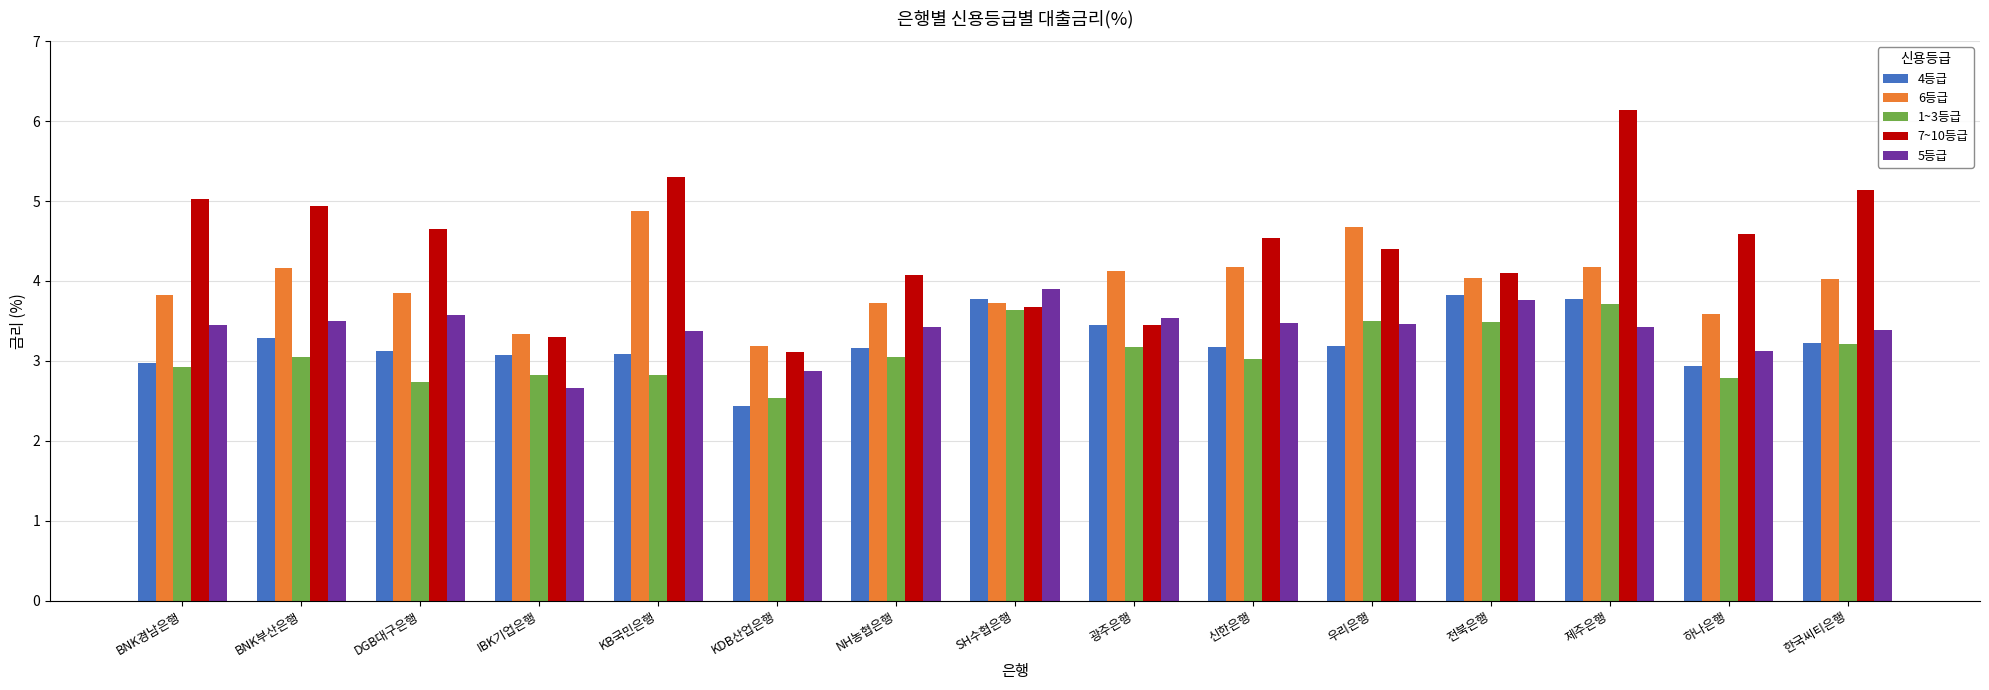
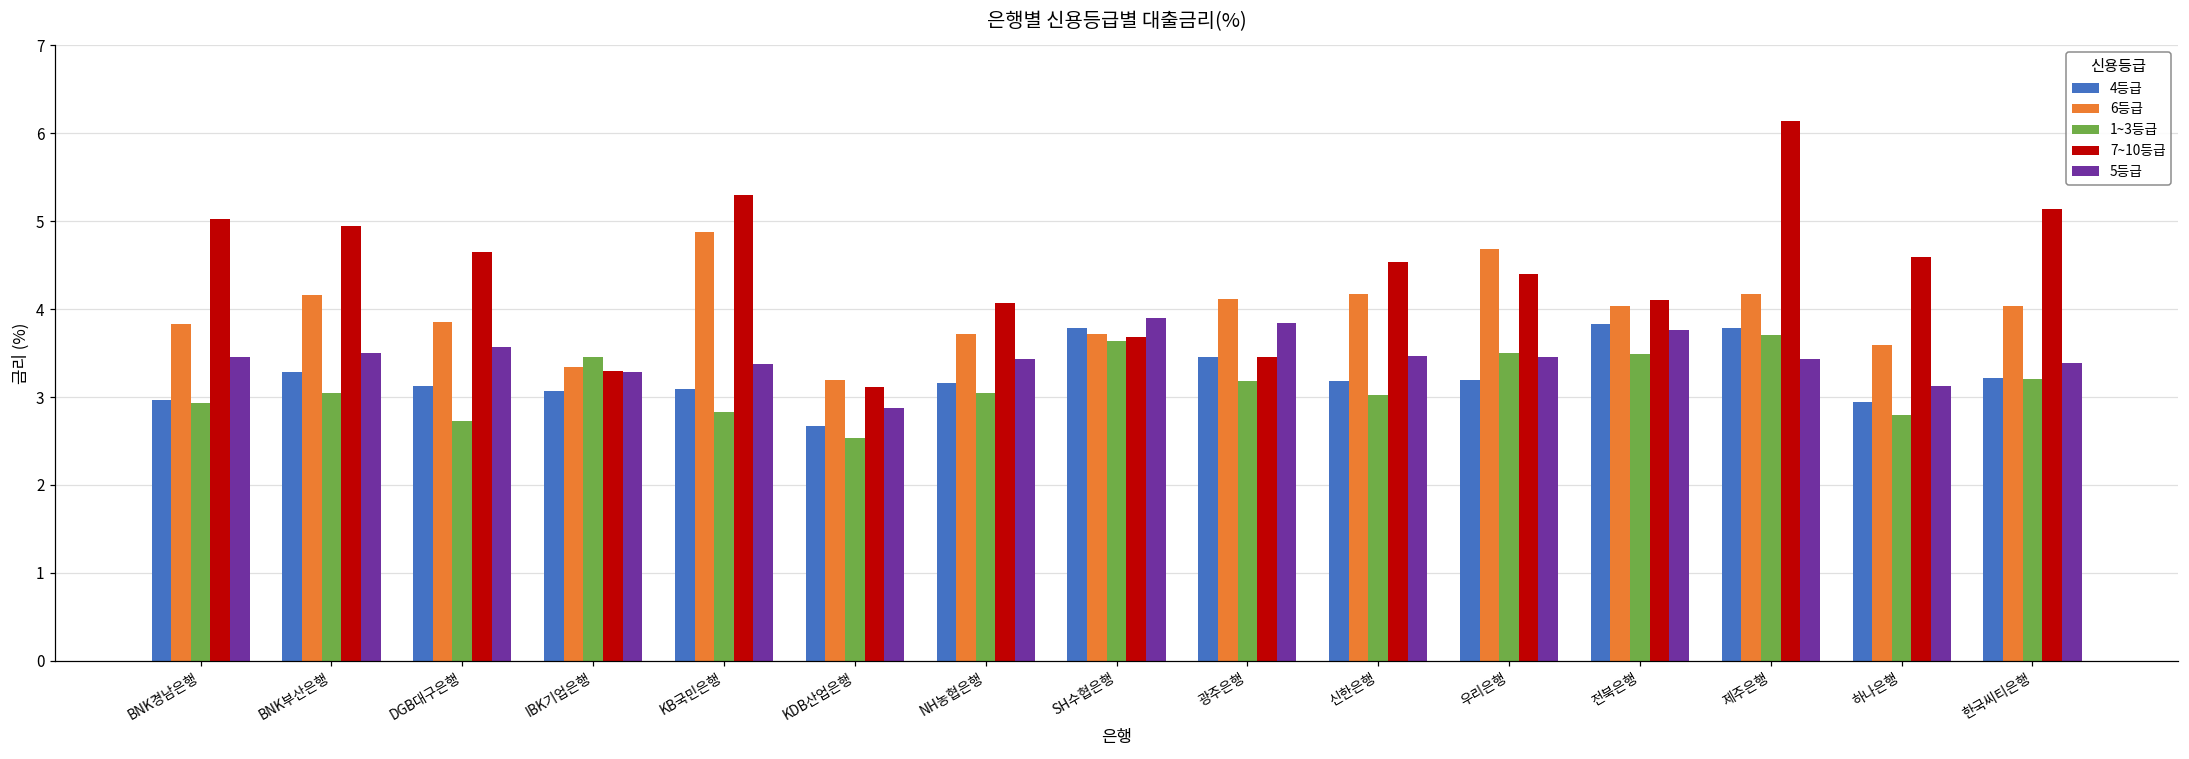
1~3등급, IBK기업은행: 2.8 -> 3.5
5등급, IBK기업은행: 2.7 -> 3.3
4등급, KDB산업은행: 2.4 -> 2.7
5등급, 광주은행: 3.5 -> 3.8
